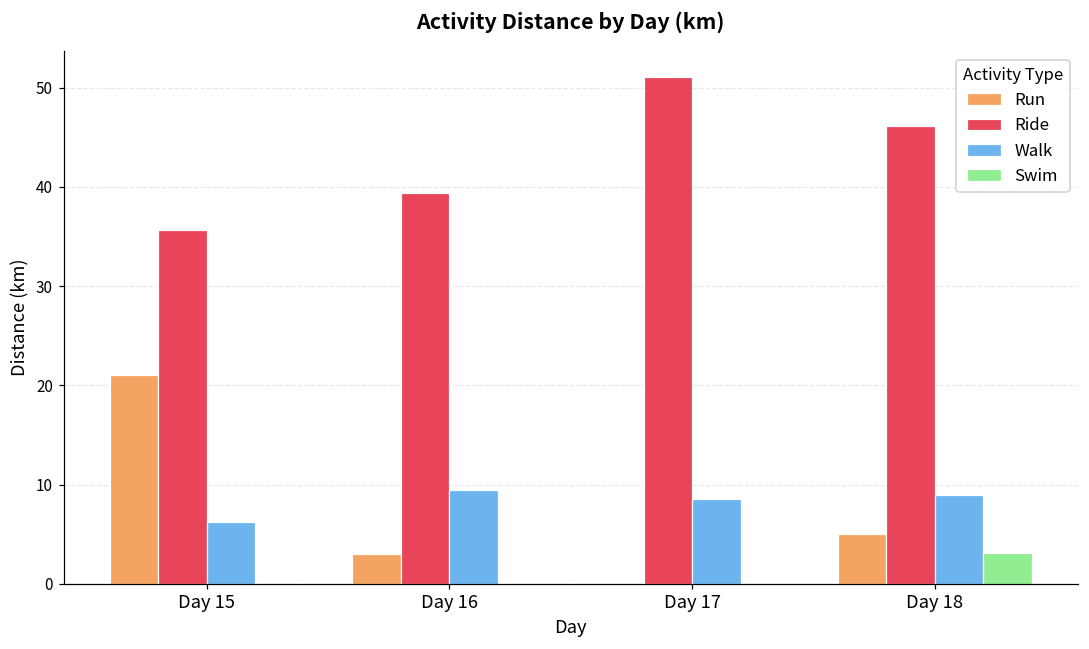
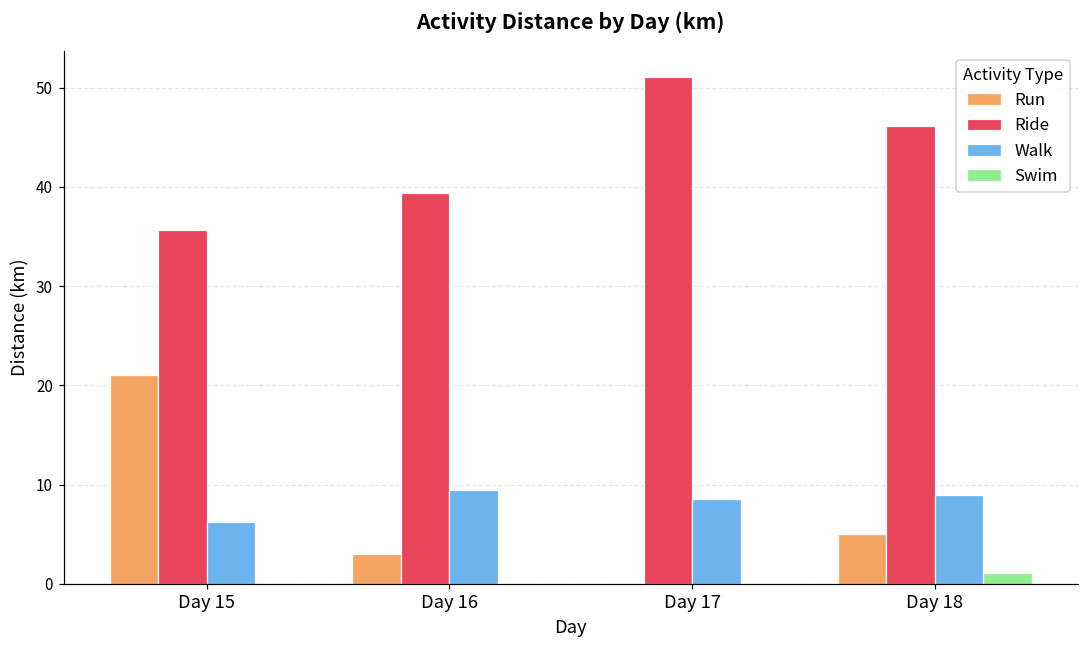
Swim, Day 18: 3 -> 1
